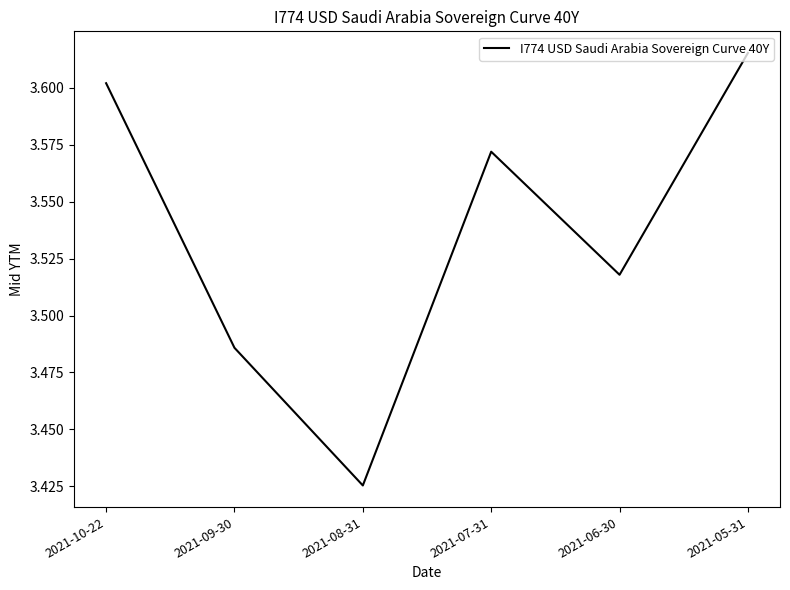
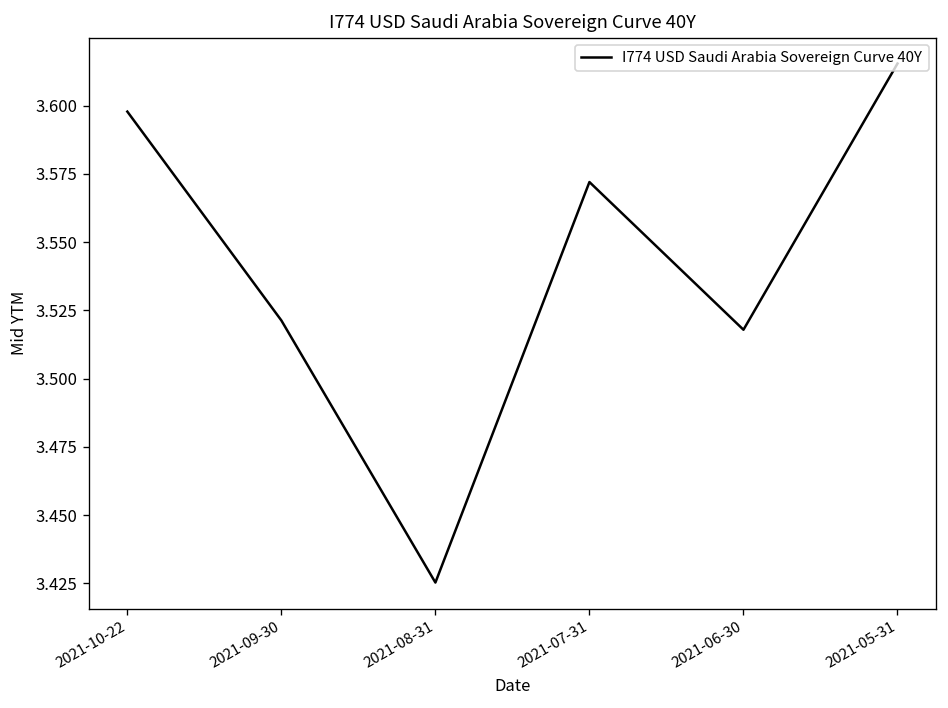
2021-10-22: 3.602 -> 3.598
2021-09-30: 3.486 -> 3.521
